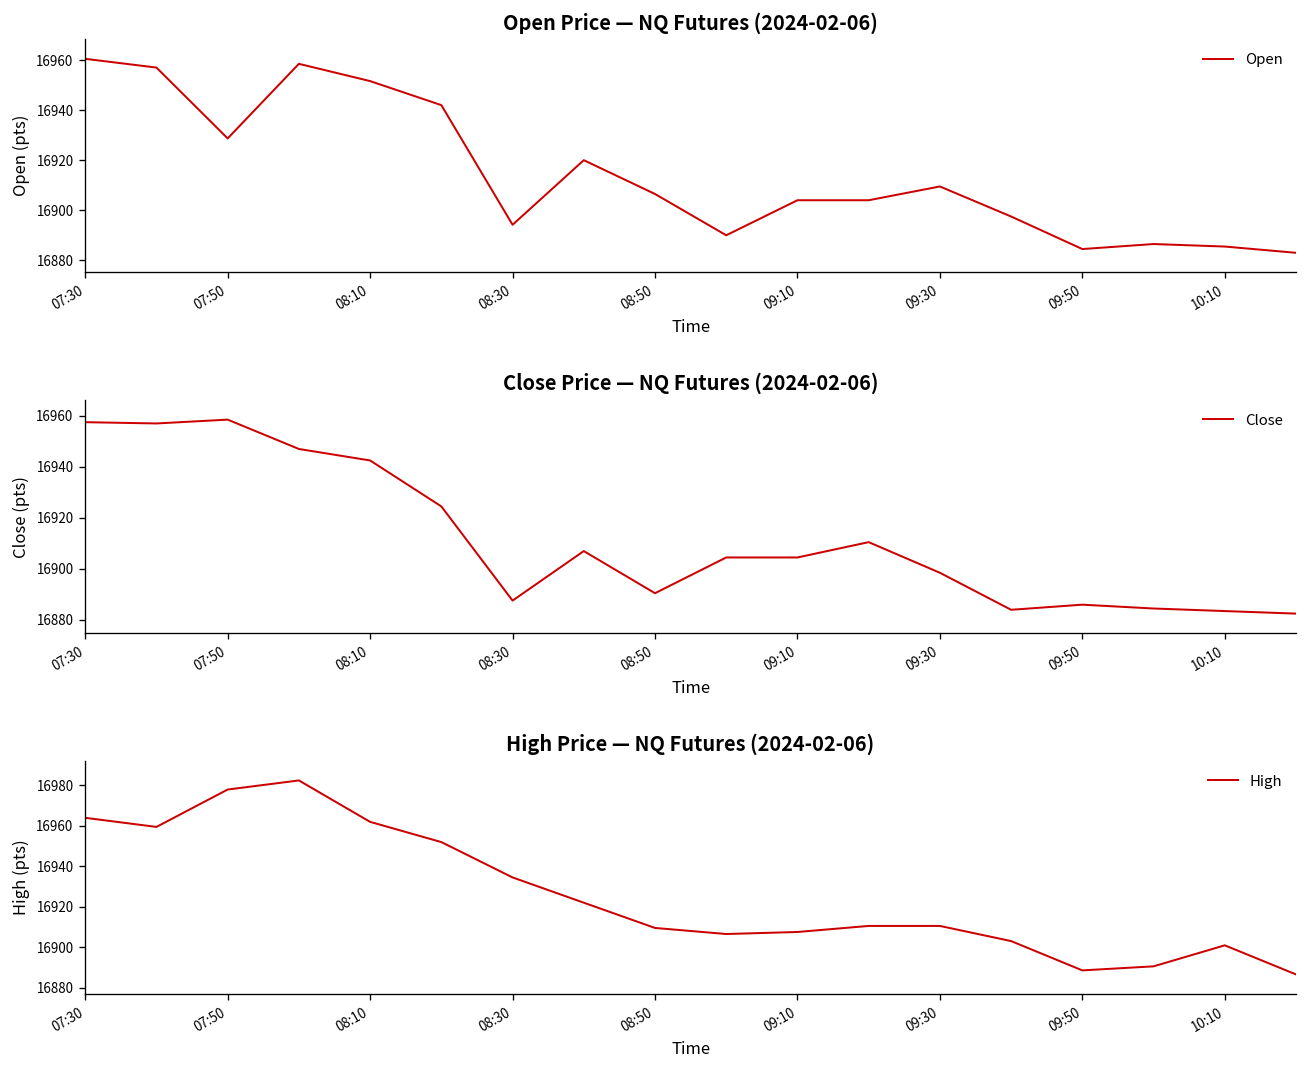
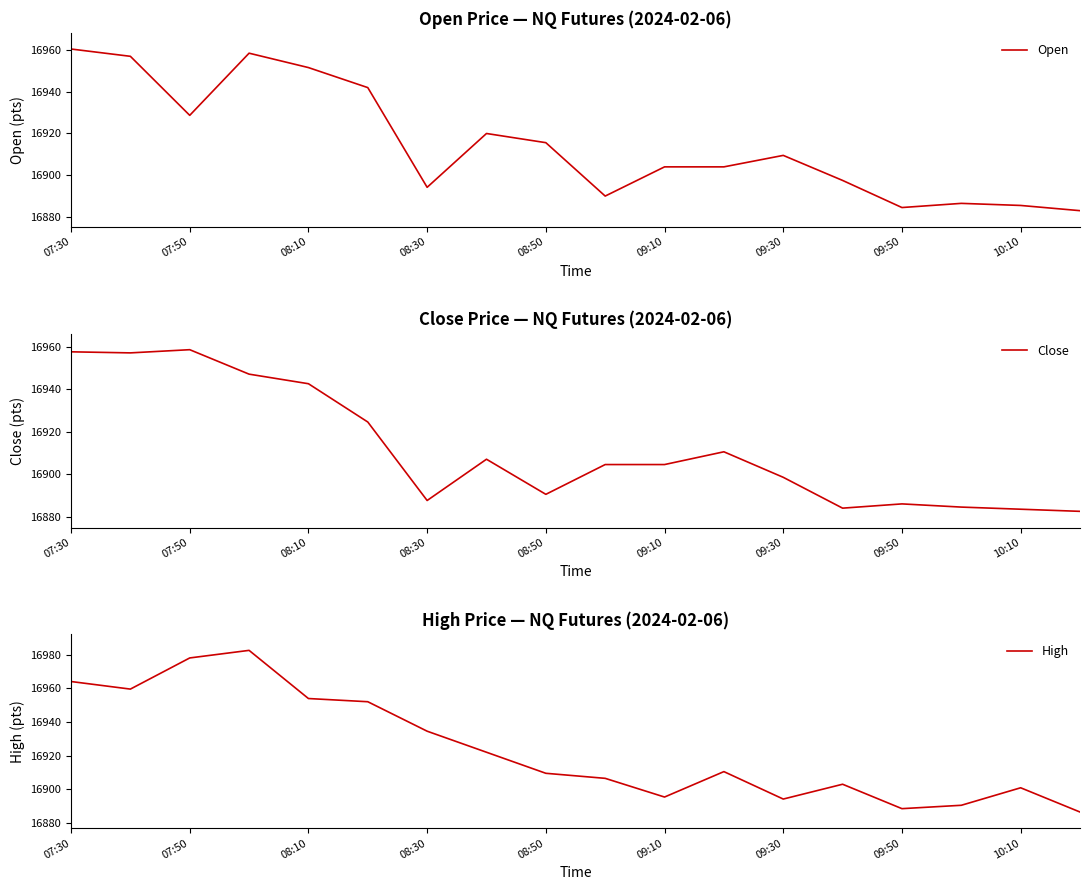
Open Price — NQ Futures (2024-02-06), 08:50: 16907 -> 16916
High Price — NQ Futures (2024-02-06), 08:10: 16962 -> 16954
High Price — NQ Futures (2024-02-06), 09:10: 16908 -> 16895
High Price — NQ Futures (2024-02-06), 09:30: 16911 -> 16894
